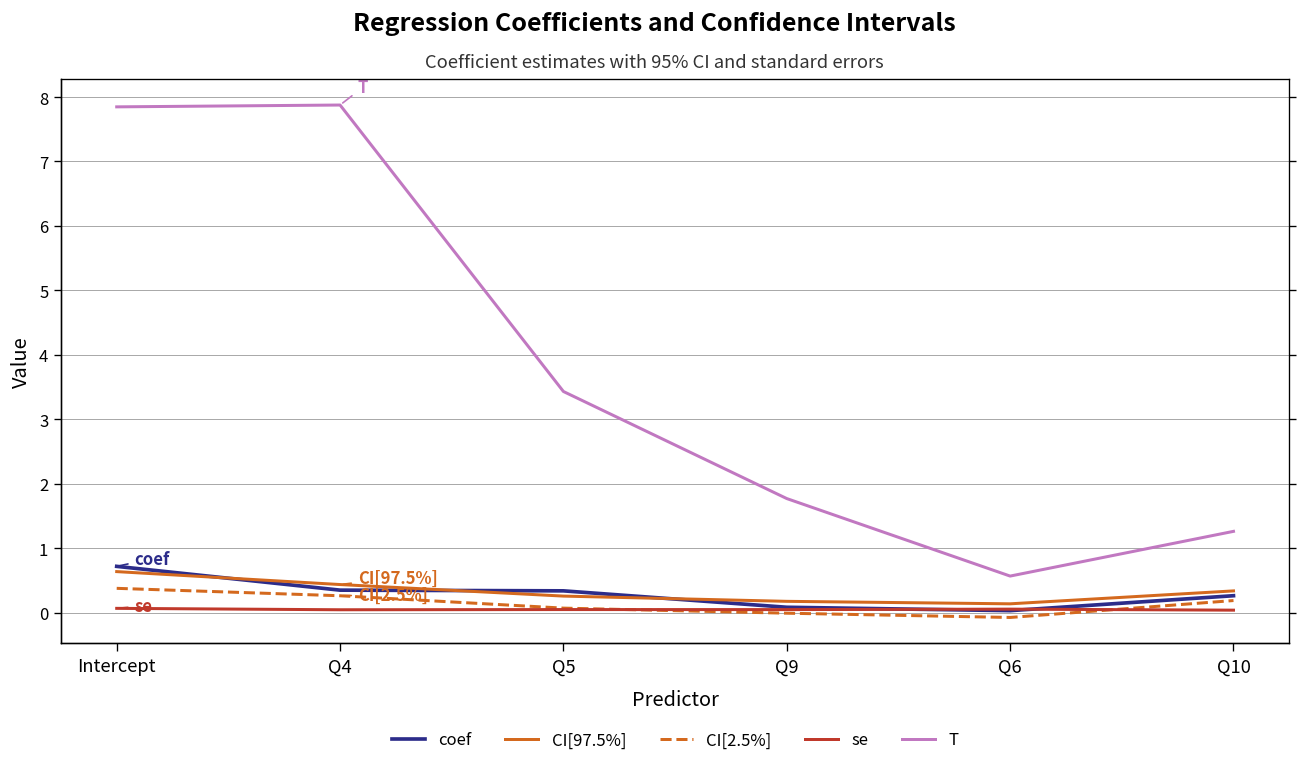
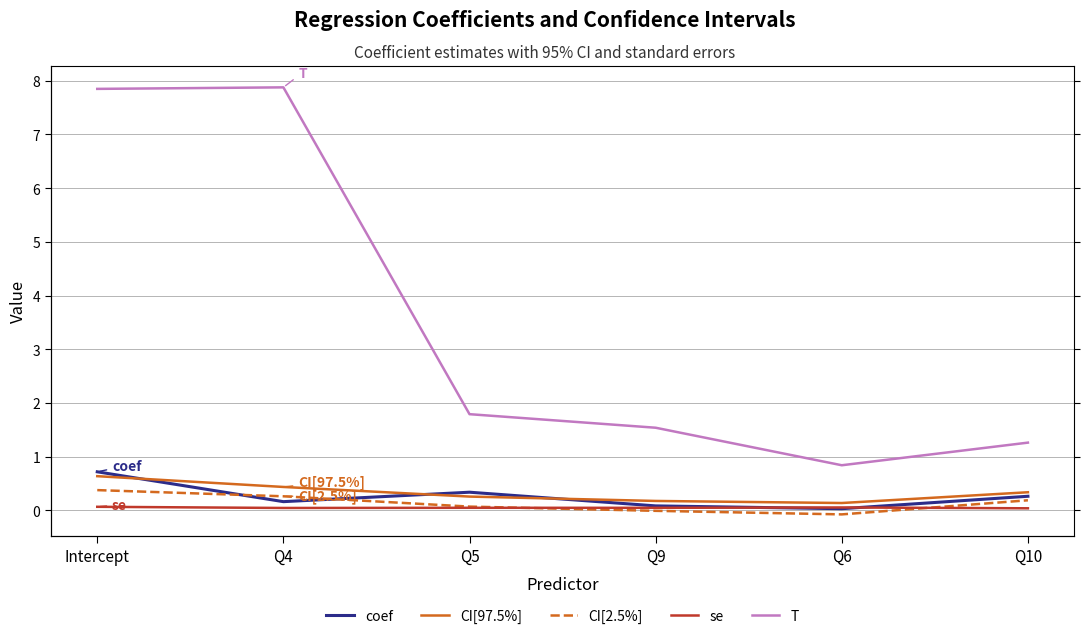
coef, Q4: 0.3 -> 0.2
T, Q5: 3.4 -> 1.8
T, Q9: 1.8 -> 1.5
T, Q6: 0.6 -> 0.8
